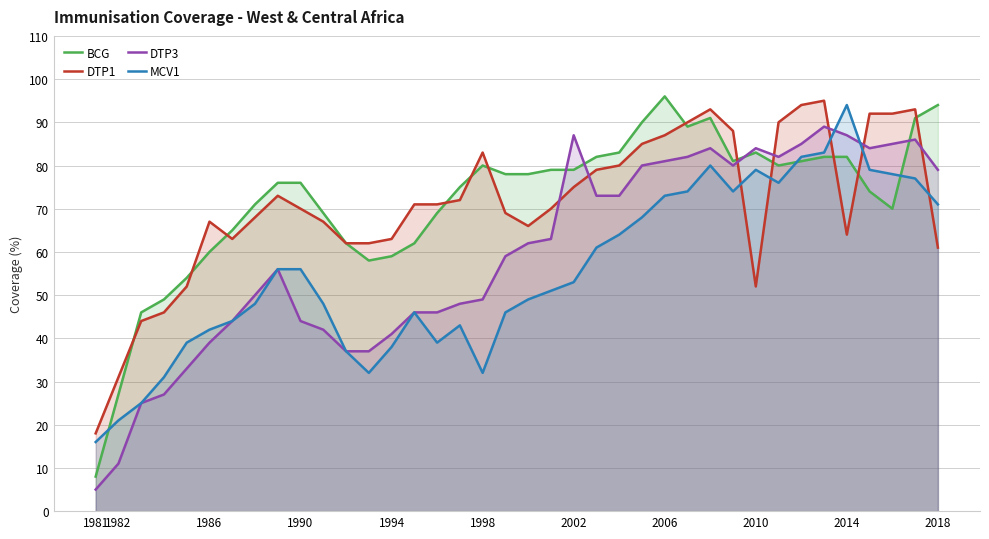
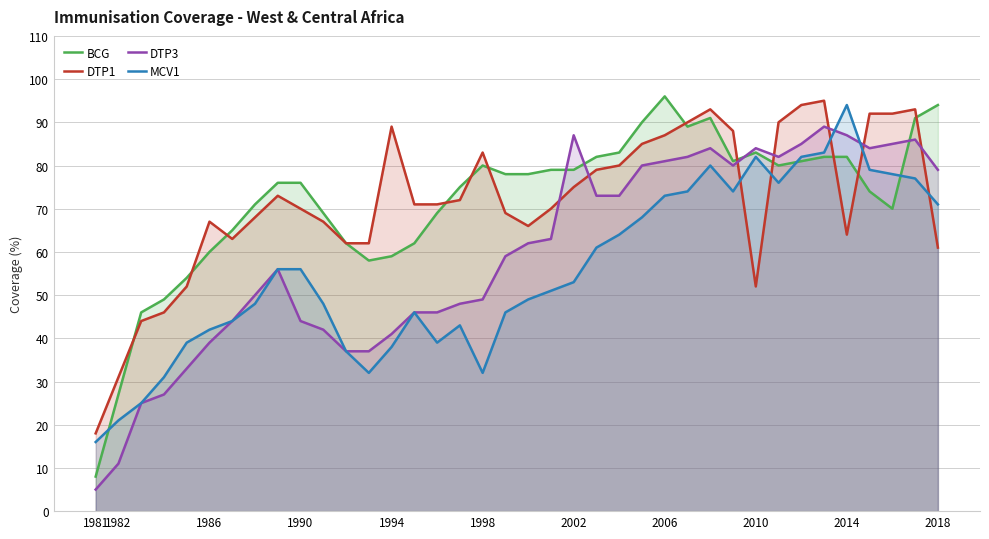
DTP1, 1994: 63 -> 89
MCV1, 2010: 79 -> 82
